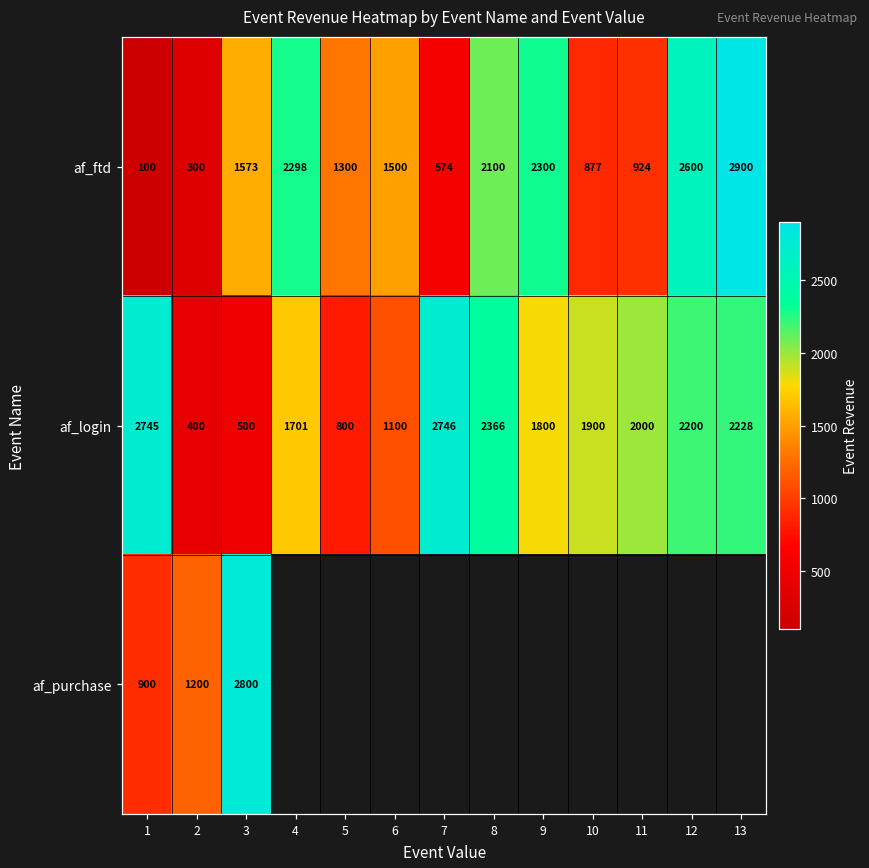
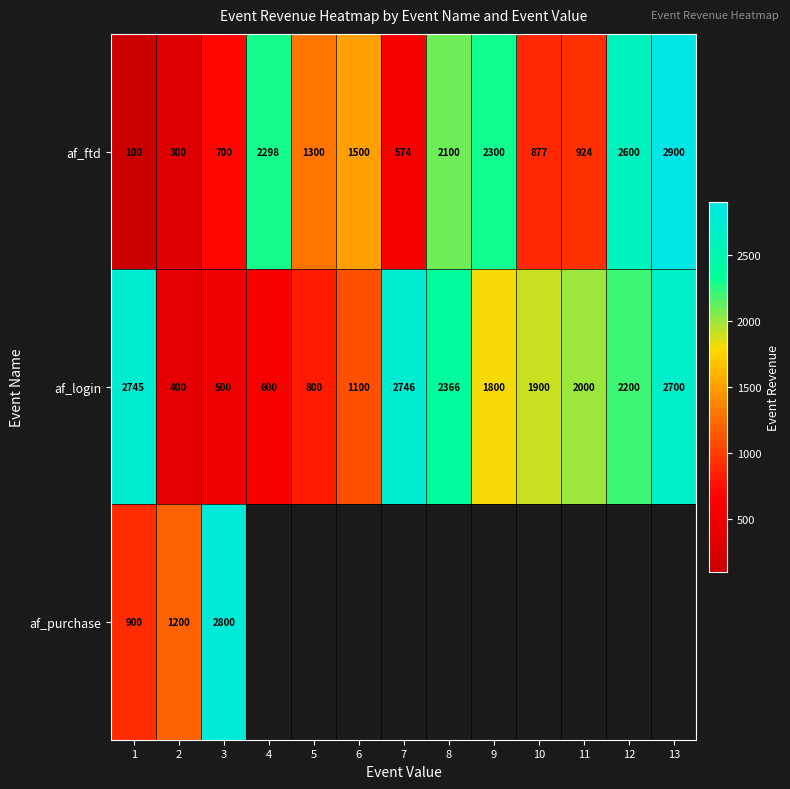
af_ftd, 3: 1573 -> 700
af_login, 4: 1701 -> 600
af_login, 13: 2228 -> 2700
